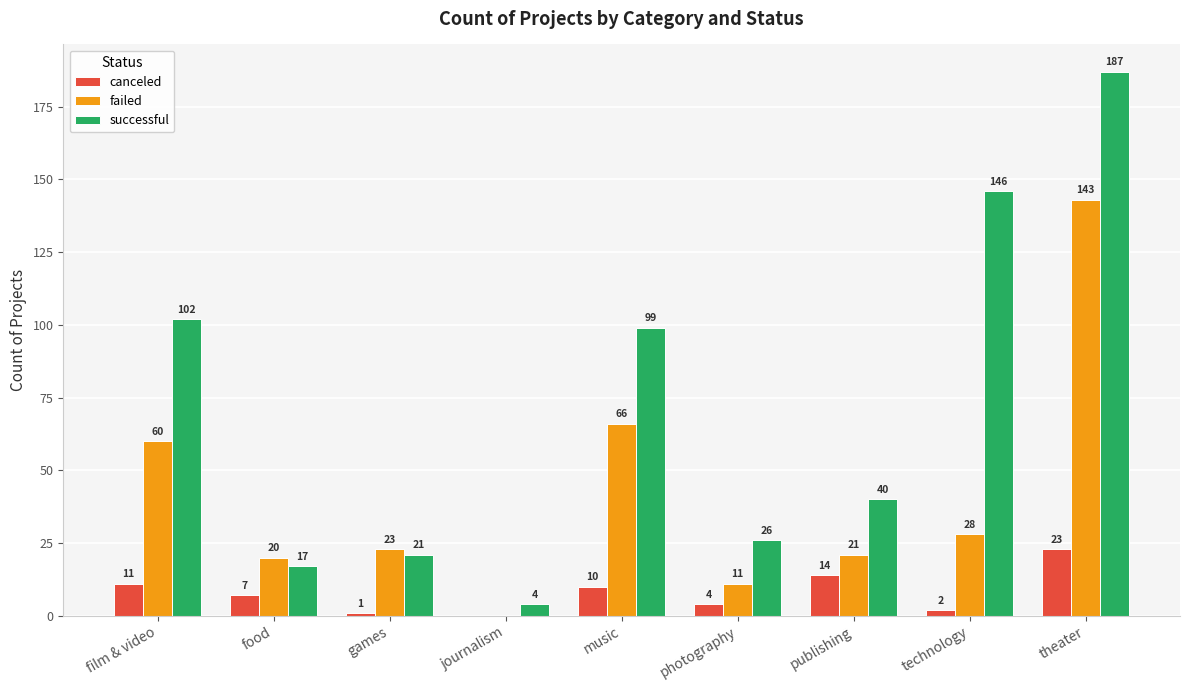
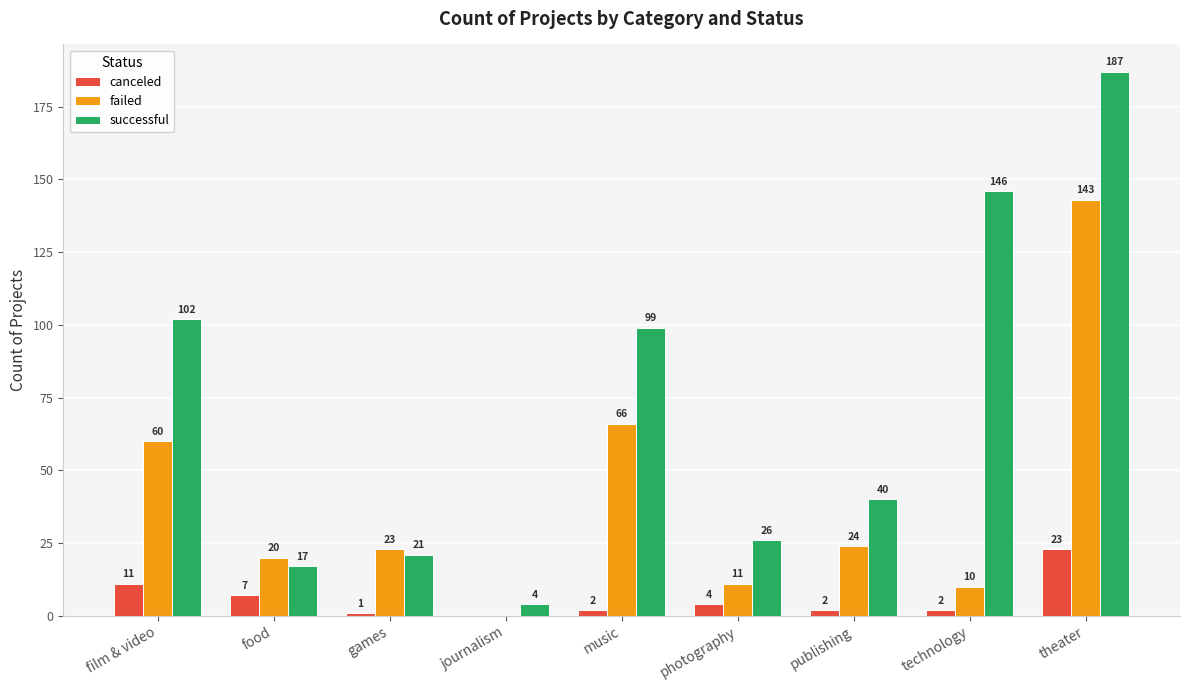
canceled, music: 10 -> 2
canceled, publishing: 14 -> 2
failed, publishing: 21 -> 24
failed, technology: 28 -> 10
